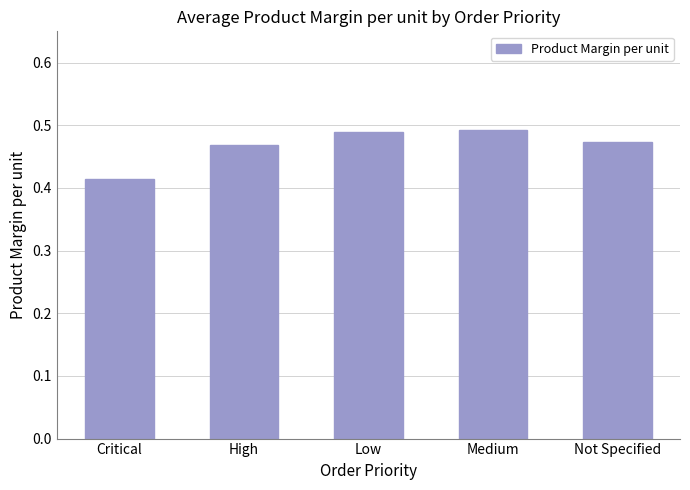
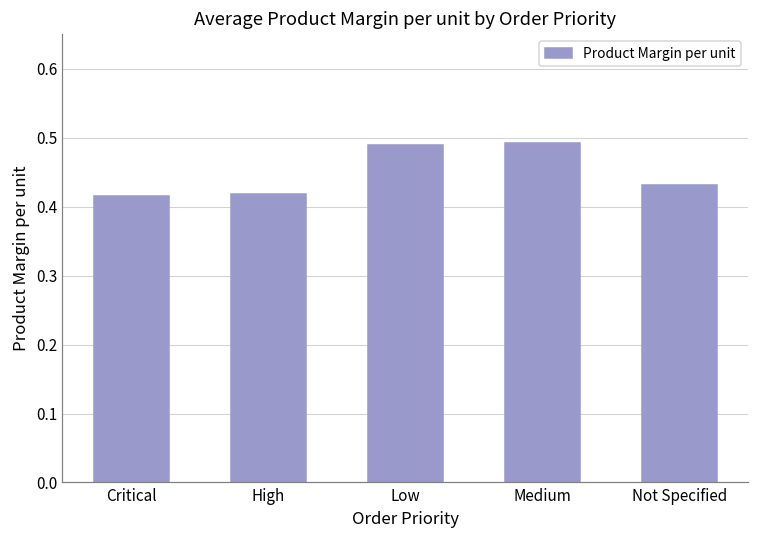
High: 0.47 -> 0.42
Not Specified: 0.47 -> 0.43
